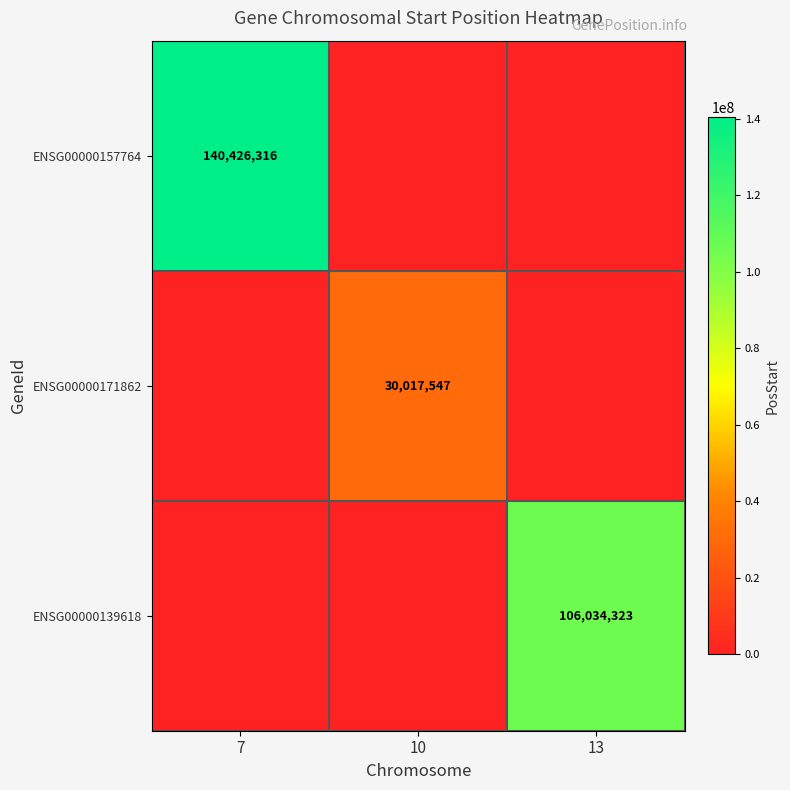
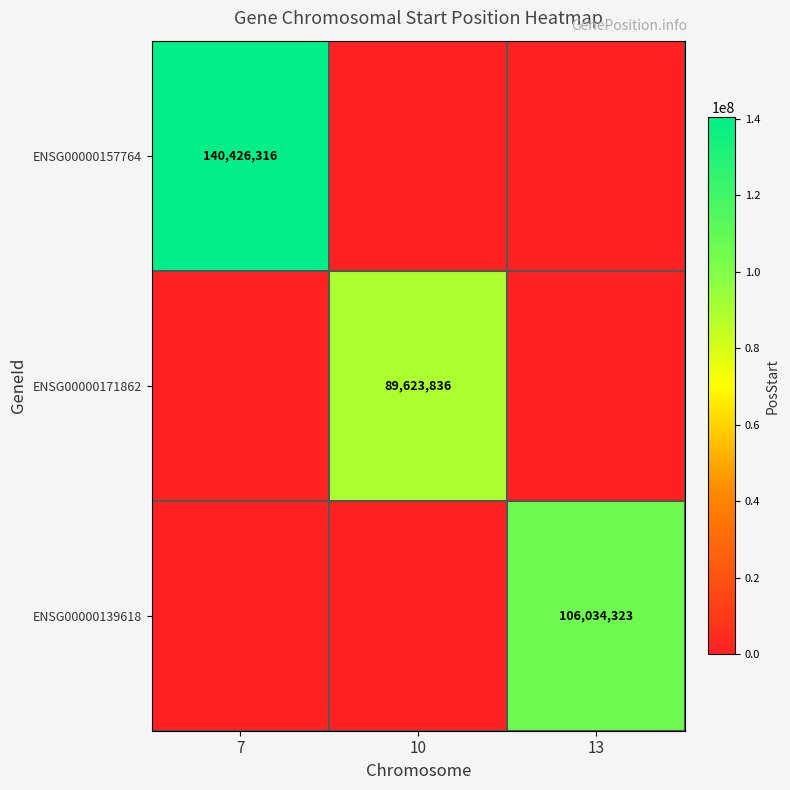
ENSG00000171862, 10: 30,017,547 -> 89,623,836
